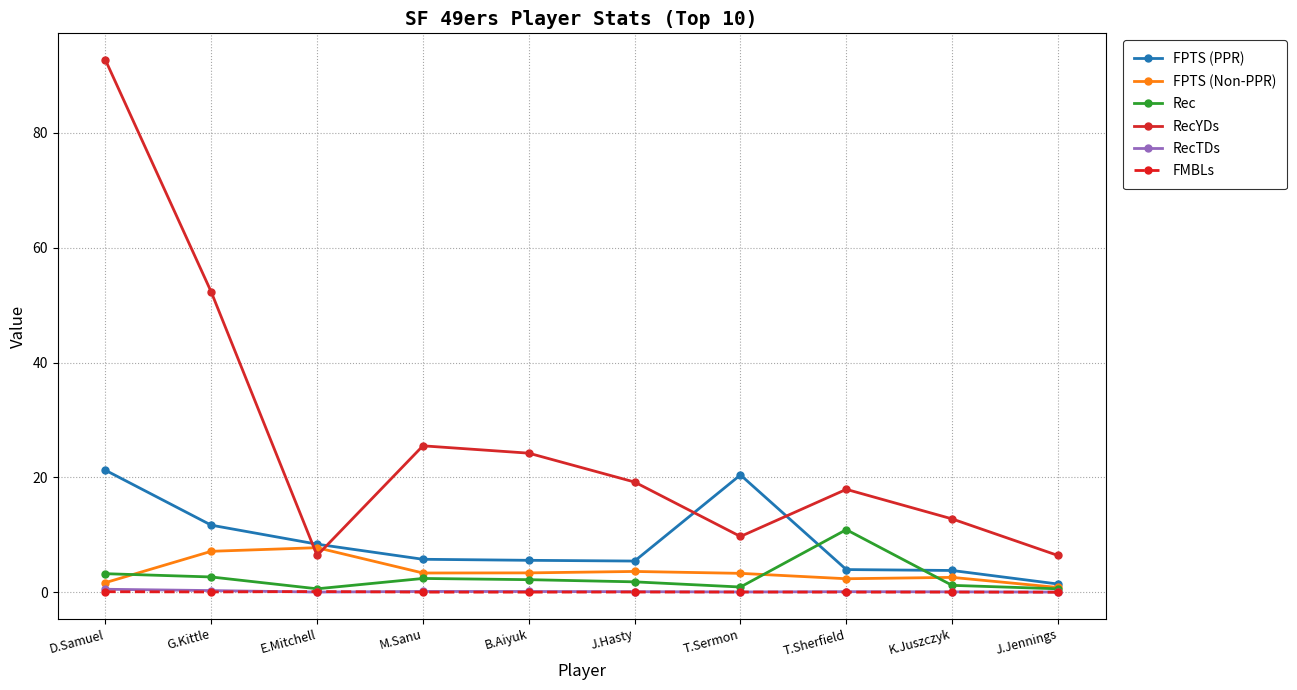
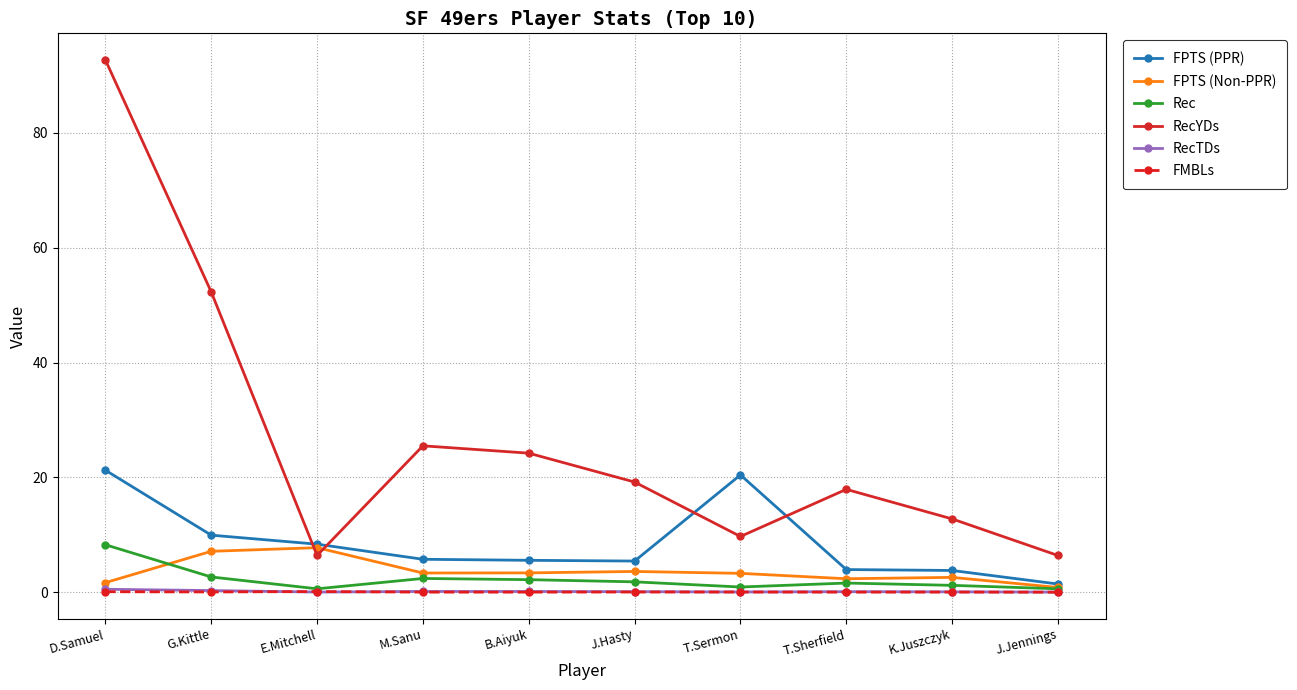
Rec, D.Samuel: 3 -> 8
FPTS (PPR), G.Kittle: 12 -> 10
Rec, T.Sherfield: 11 -> 2
